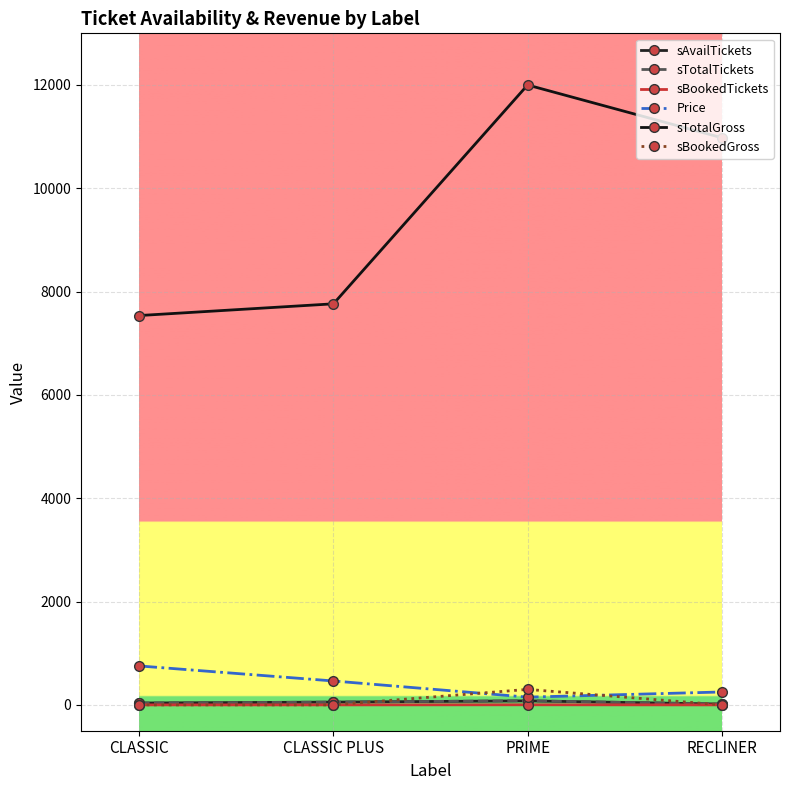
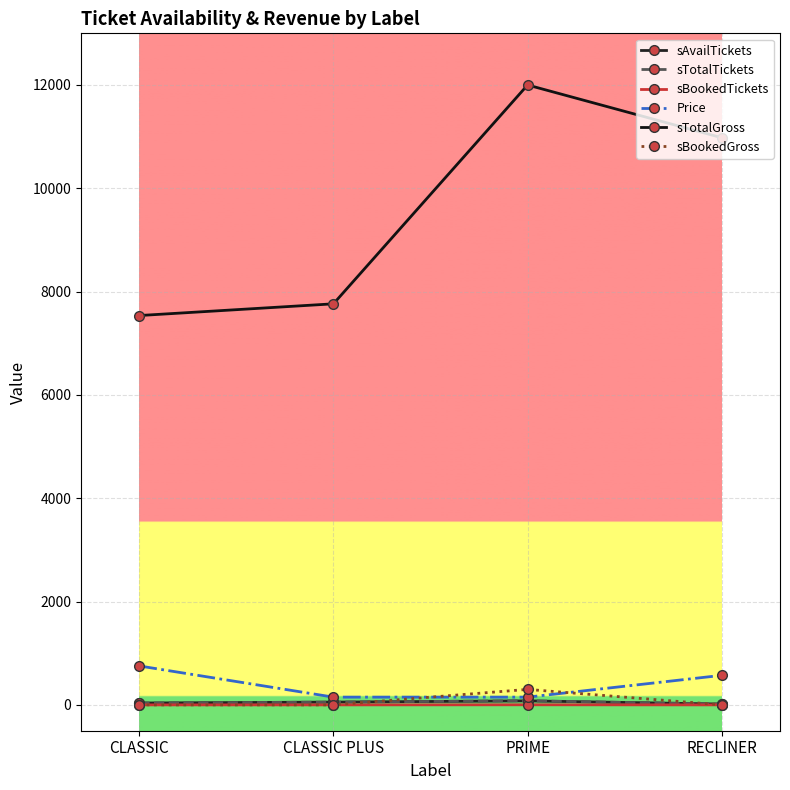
Price, CLASSIC PLUS: 500 -> 200
Price, RECLINER: 300 -> 600
